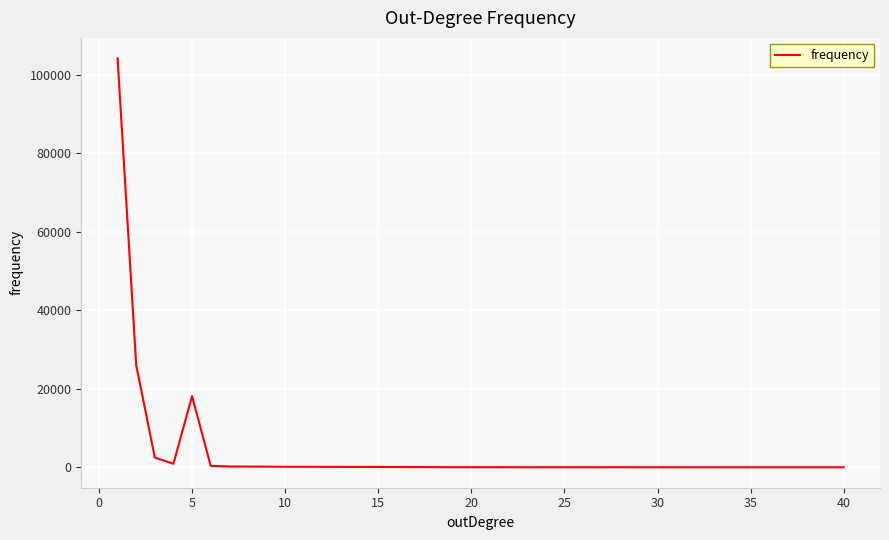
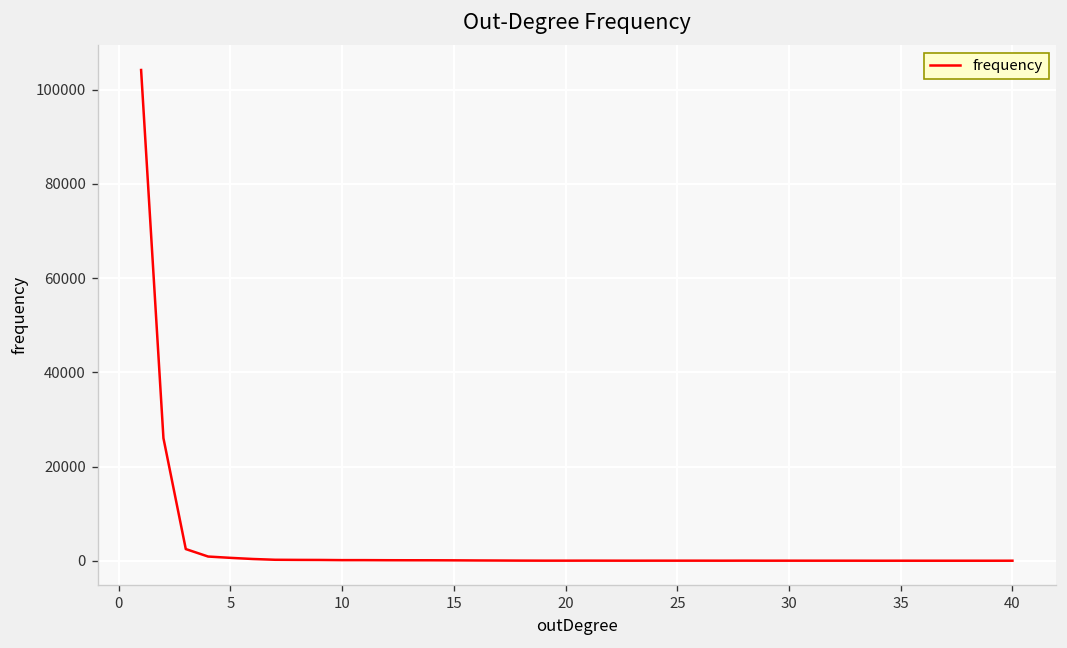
5: 18000 -> 1000
